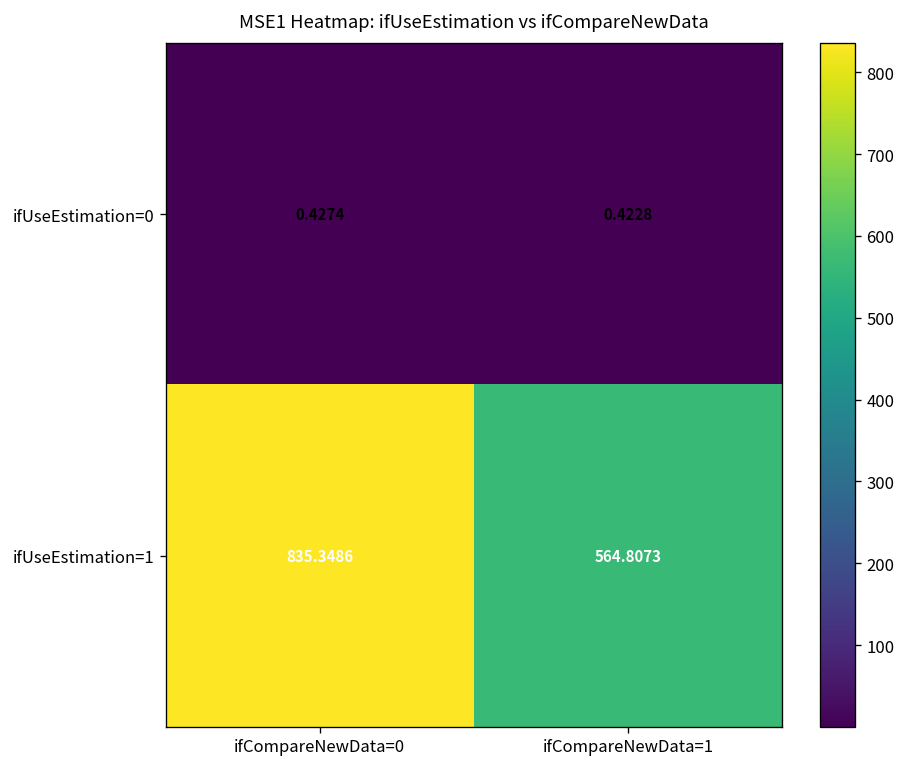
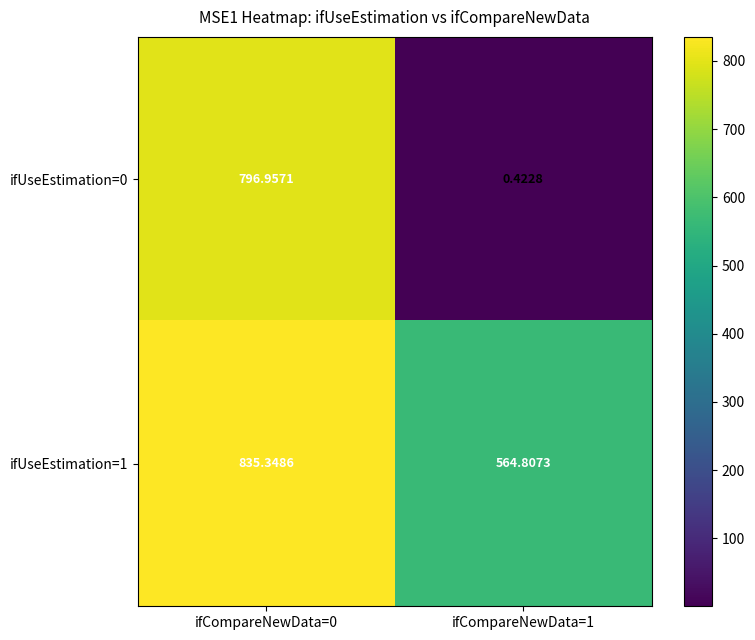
ifUseEstimation=0, ifCompareNewData=0: 0.4274 -> 796.9571
